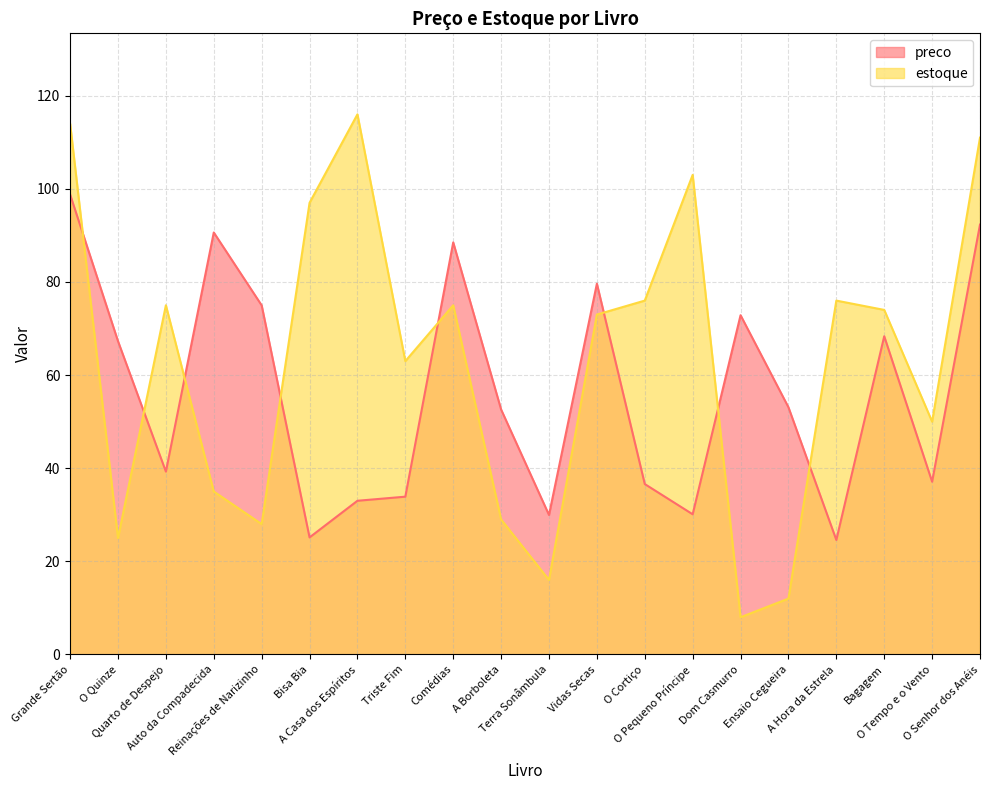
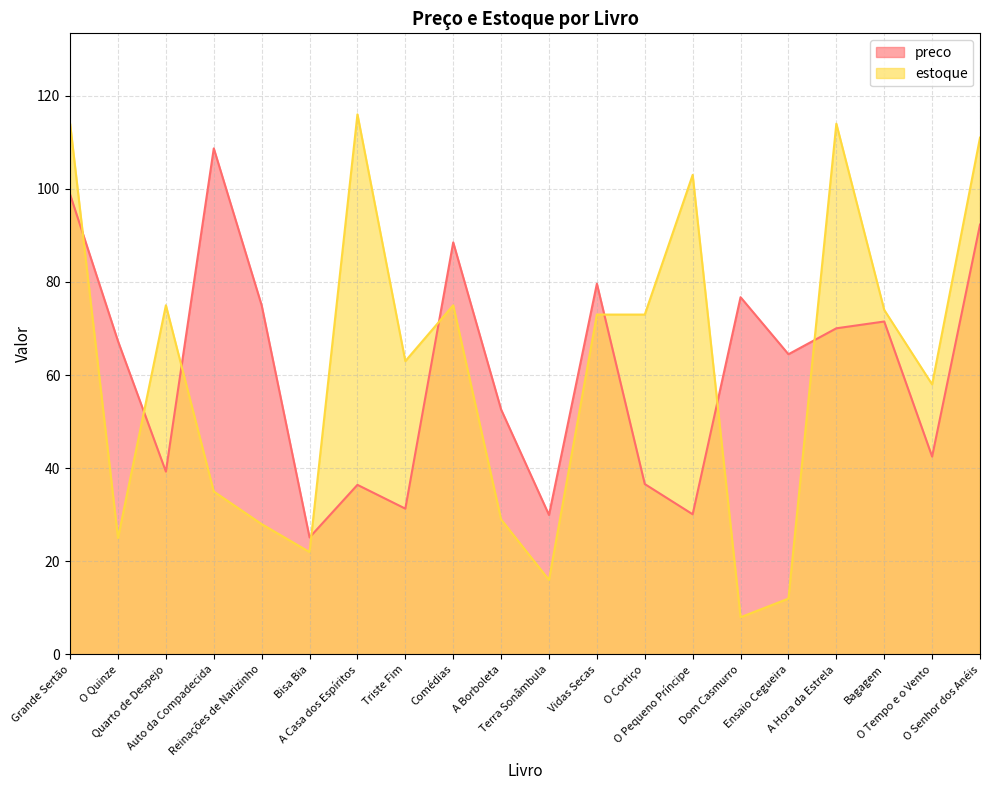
preco, Auto da Compadecida: 91 -> 109
estoque, Bisa Bia: 97 -> 22
preco, A Casa dos Espíritos: 33 -> 36
preco, Triste Fim: 34 -> 31
estoque, O Cortiço: 76 -> 73
preco, Dom Casmurro: 73 -> 77
preco, Ensaio Cegueira: 53 -> 64
preco, A Hora da Estrela: 25 -> 70
estoque, A Hora da Estrela: 76 -> 114
preco, Bagagem: 68 -> 72
preco, O Tempo e o Vento: 37 -> 43
estoque, O Tempo e o Vento: 50 -> 58
